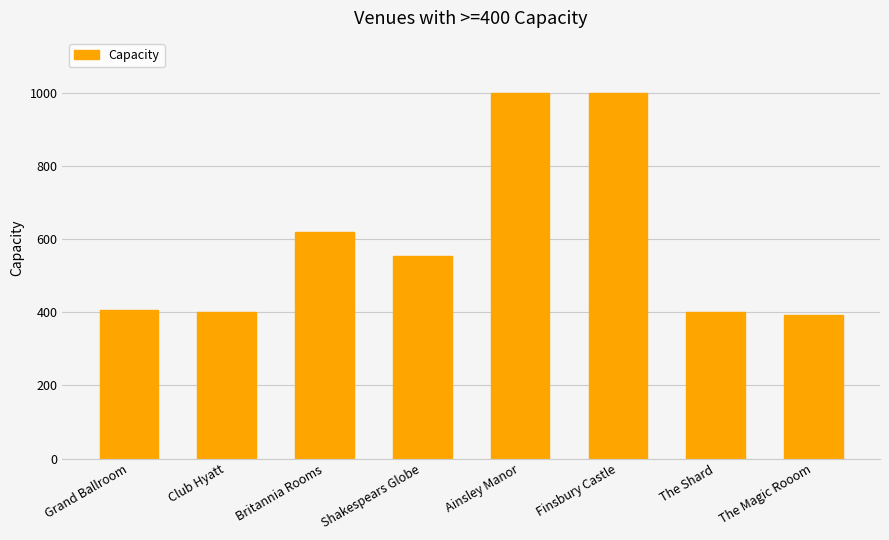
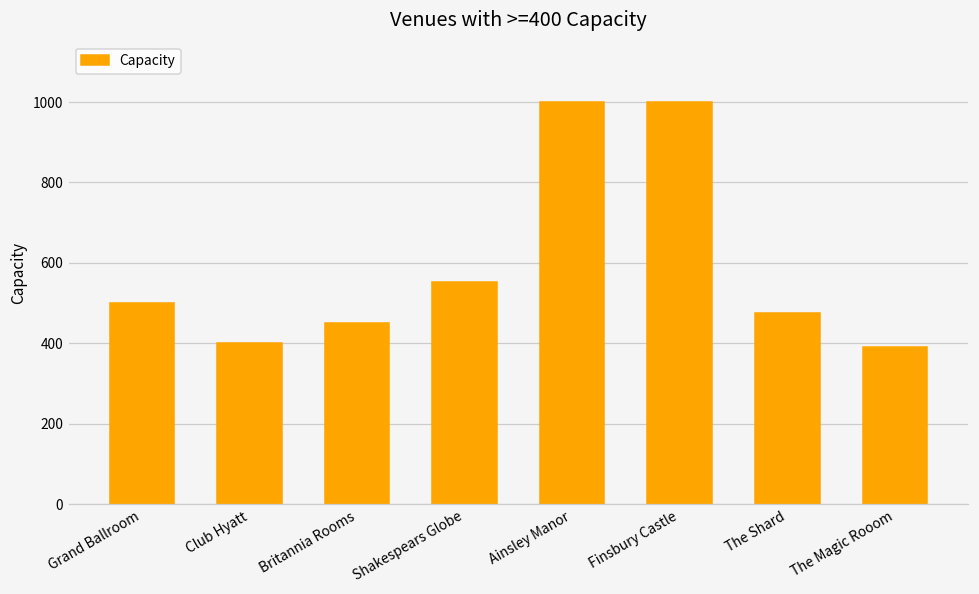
Grand Ballroom: 410 -> 500
Britannia Rooms: 620 -> 450
The Shard: 400 -> 480
